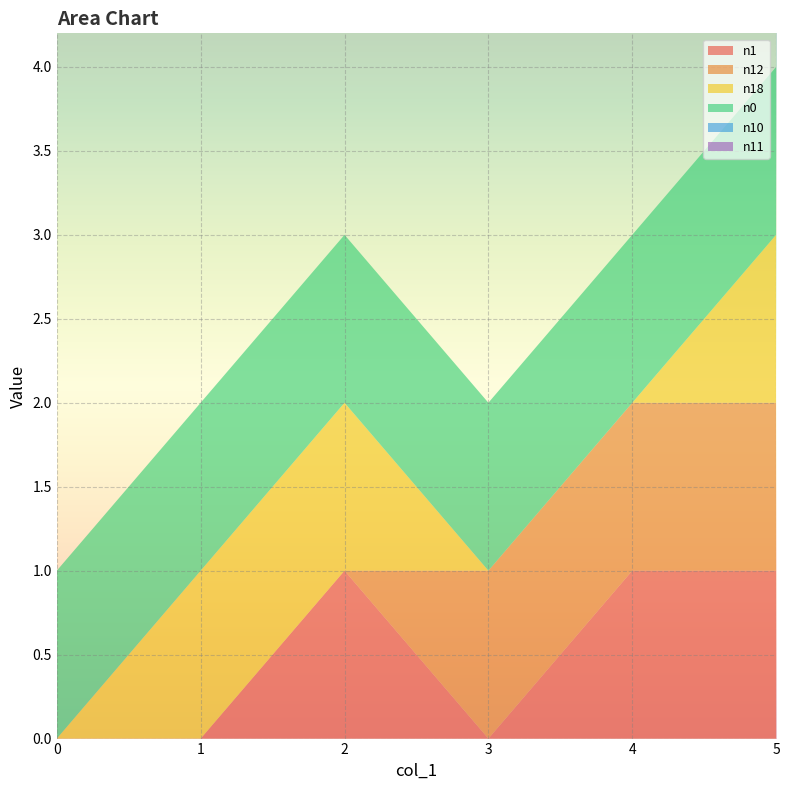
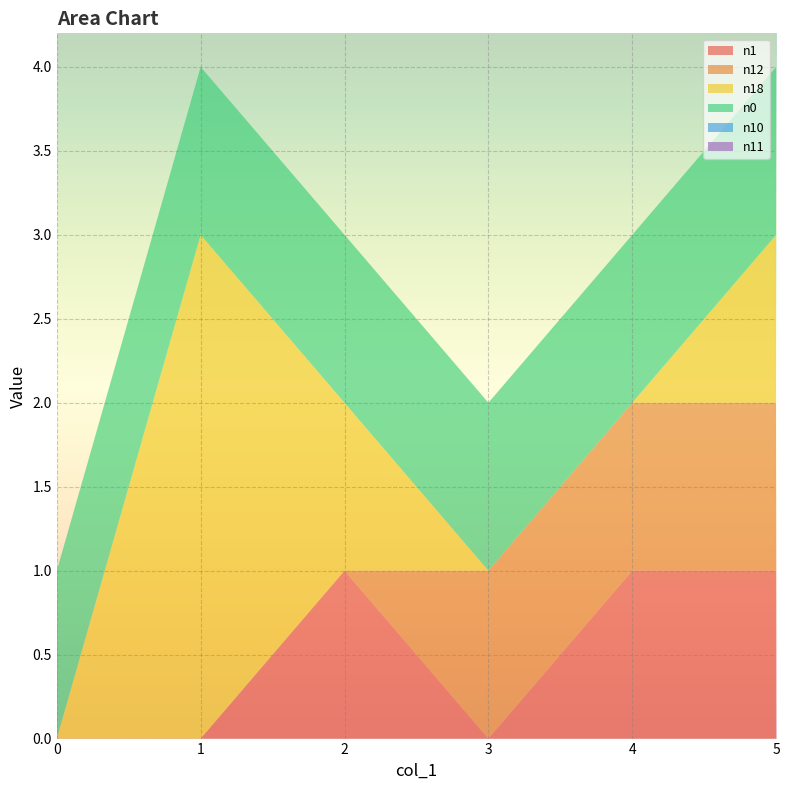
n18, 1: 1 -> 3
